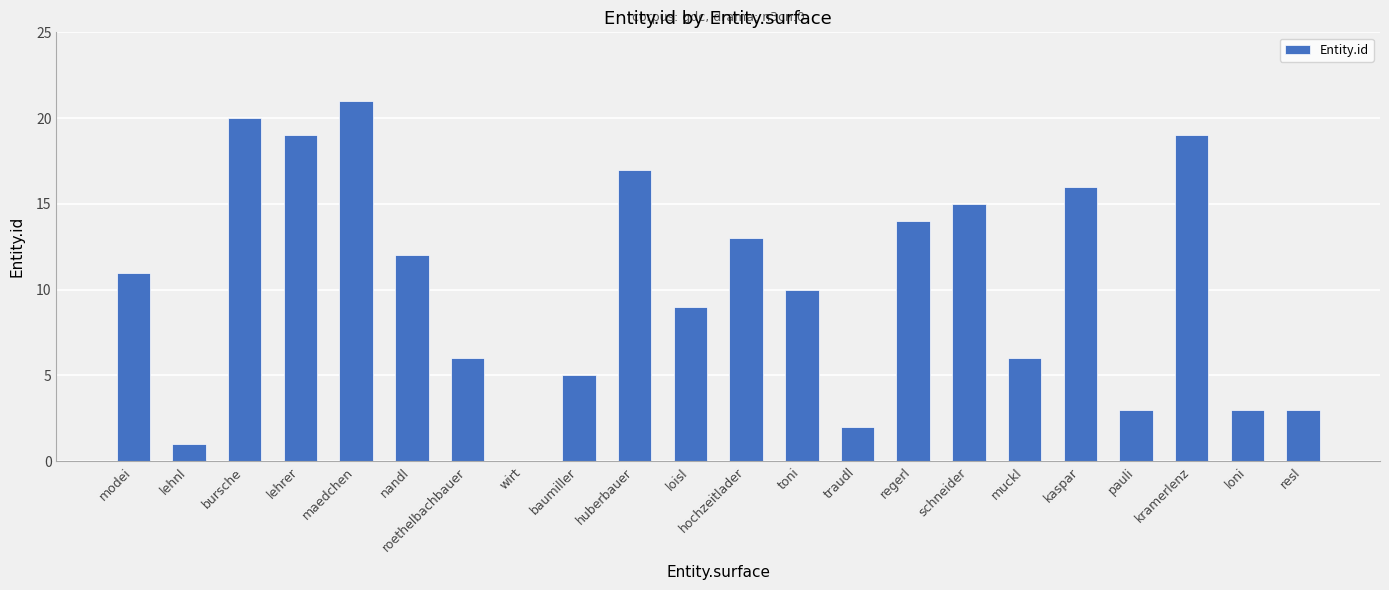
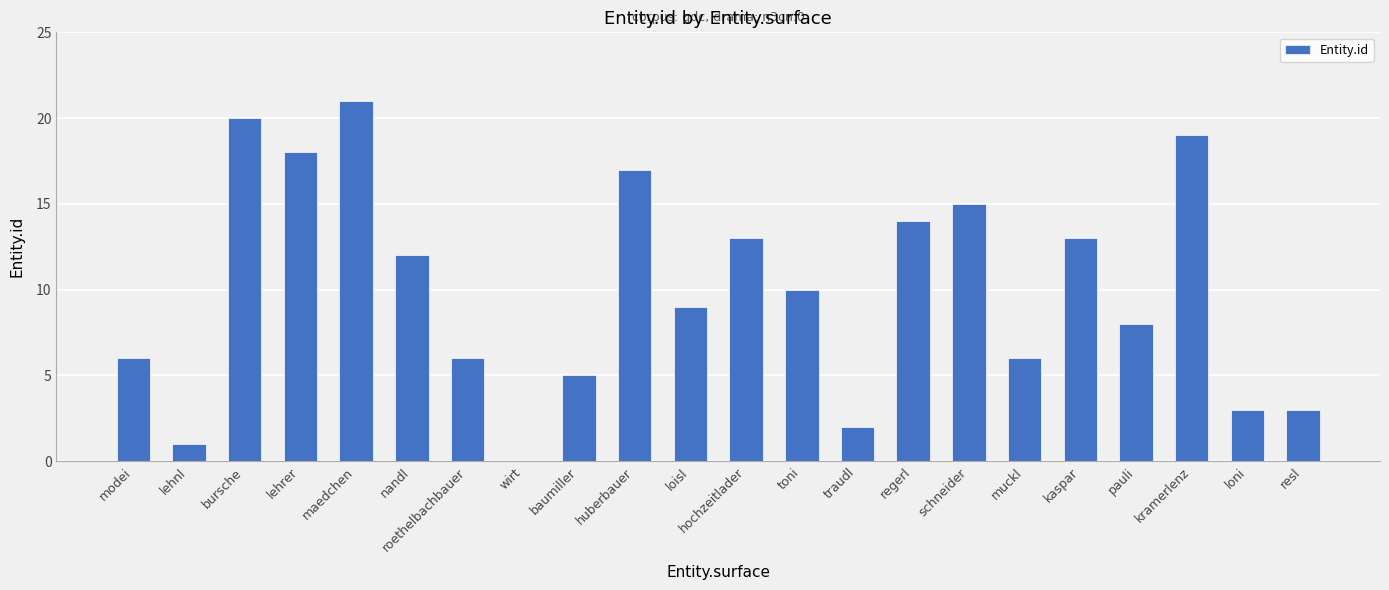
modei: 11 -> 6
lehrer: 19 -> 18
kaspar: 16 -> 13
pauli: 3 -> 8
